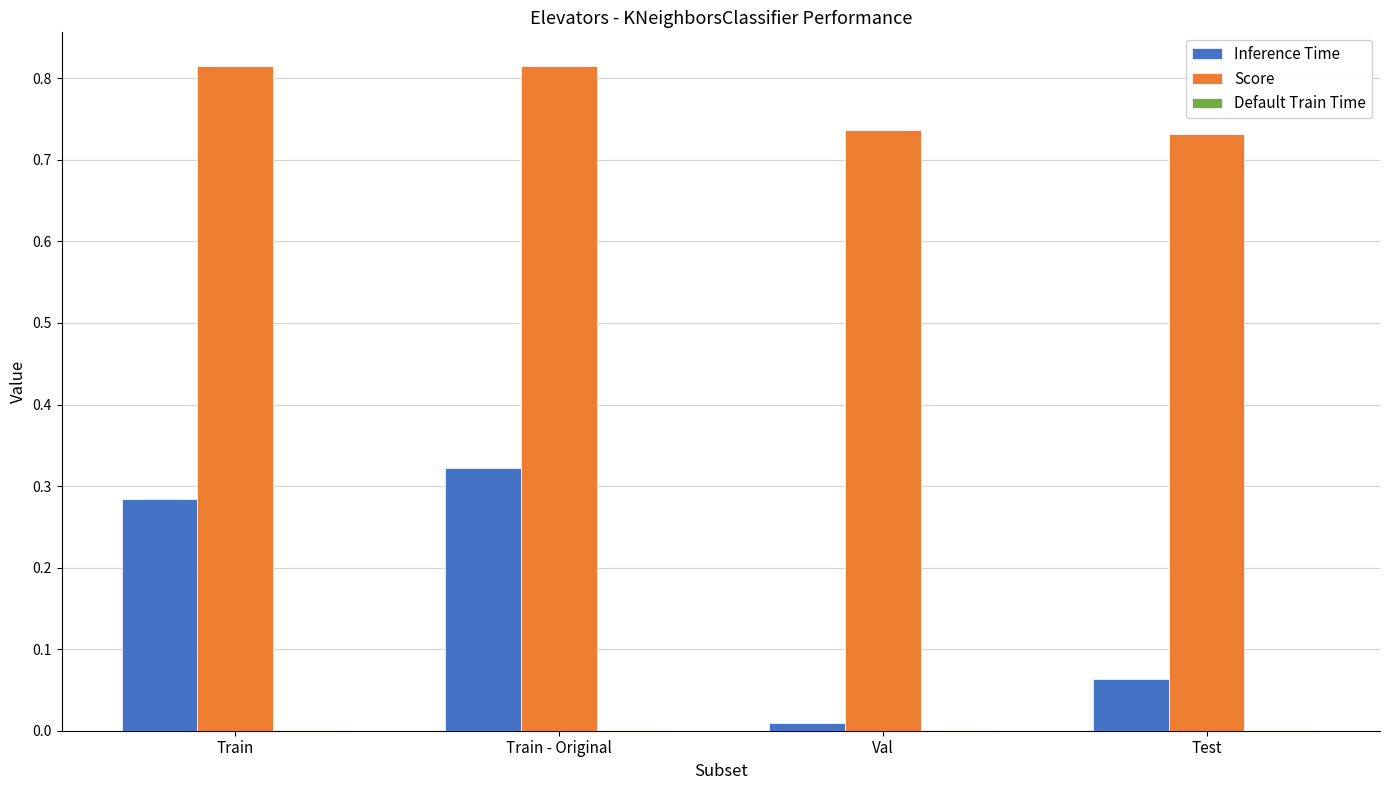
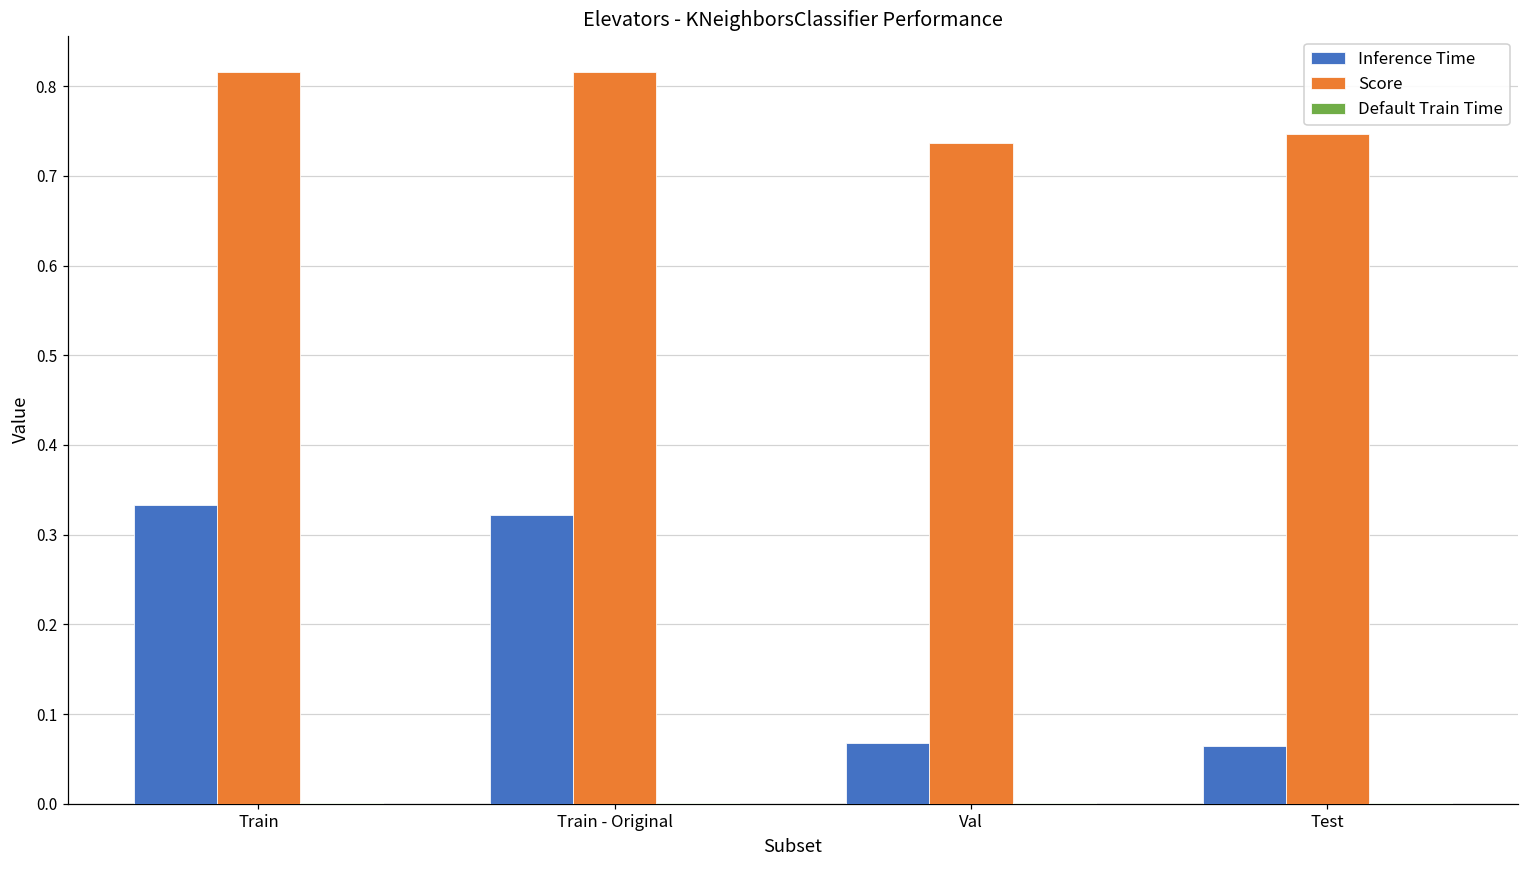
Inference Time, Train: 0.28 -> 0.33
Inference Time, Val: 0.01 -> 0.07
Score, Test: 0.73 -> 0.75
